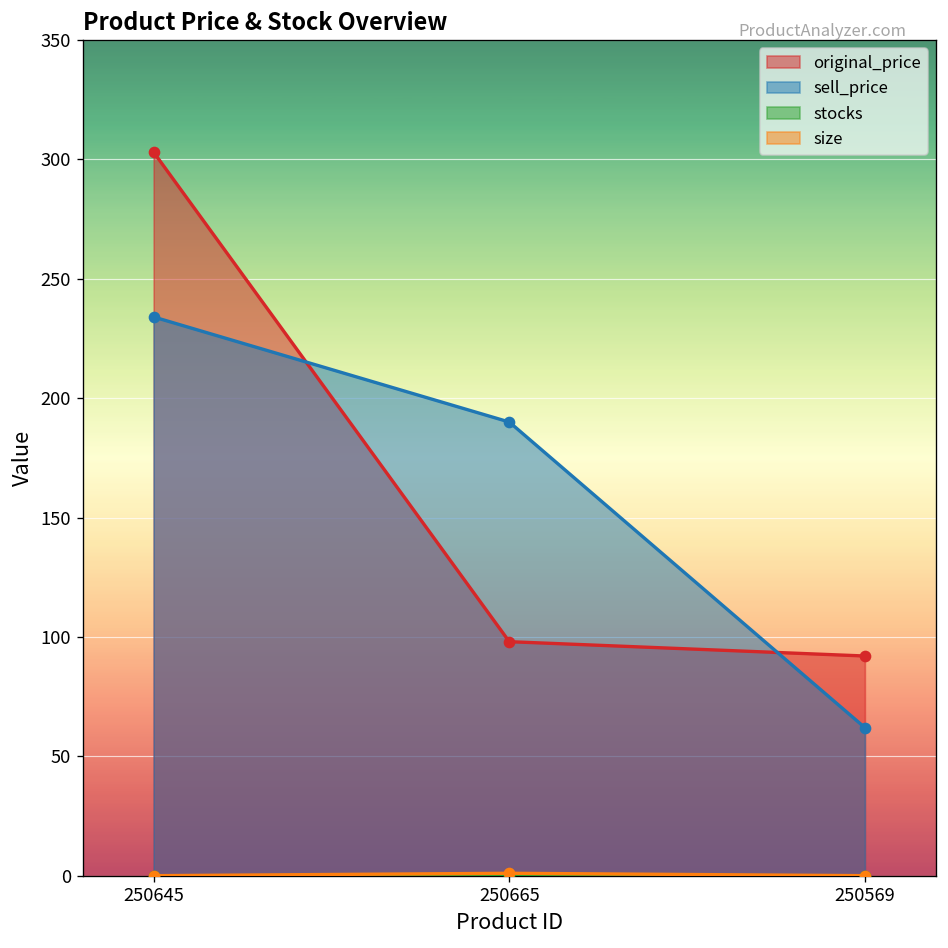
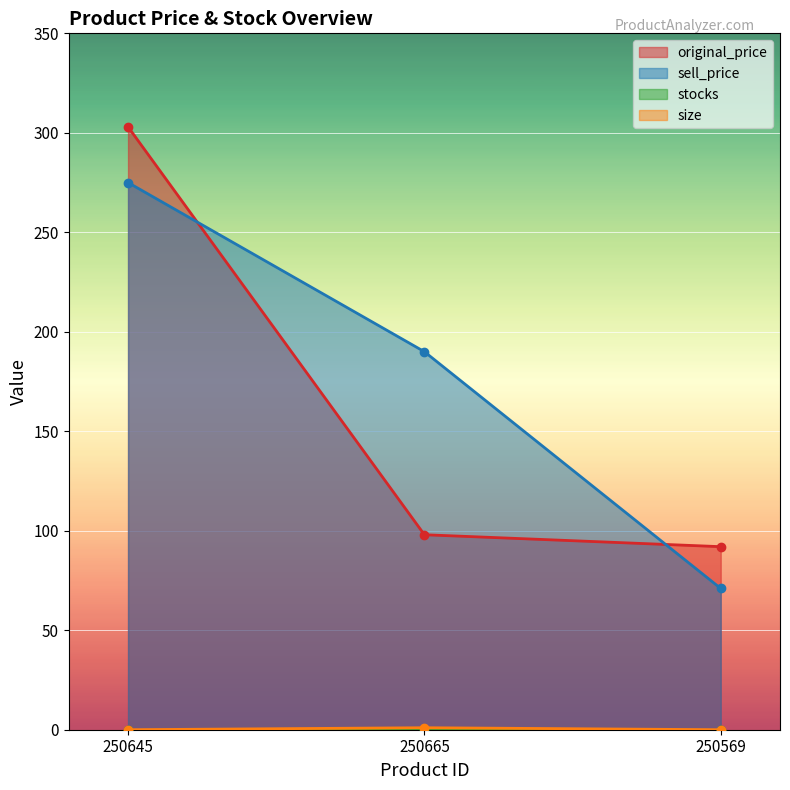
sell_price, 250645: 234 -> 275
sell_price, 250569: 62 -> 71
